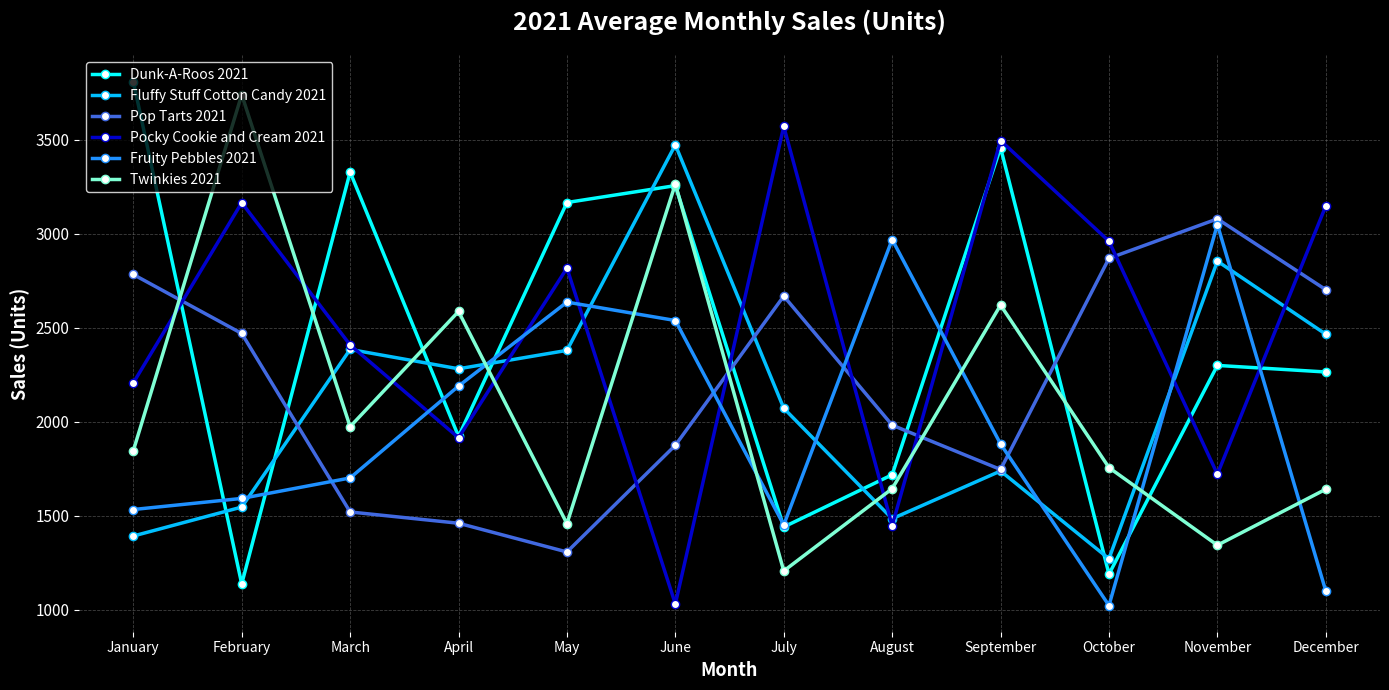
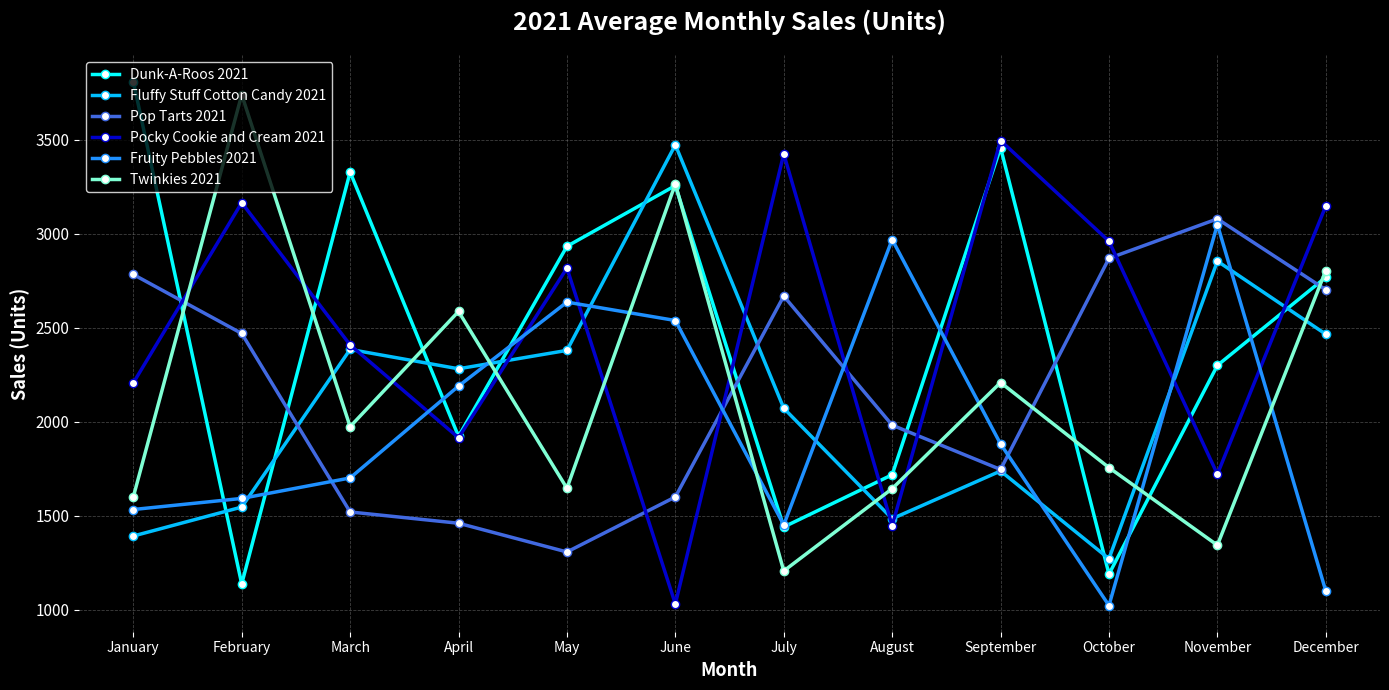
Twinkies 2021, January: 1850 -> 1600
Dunk-A-Roos 2021, May: 3170 -> 2930
Twinkies 2021, May: 1460 -> 1650
Pop Tarts 2021, June: 1880 -> 1600
Pocky Cookie and Cream 2021, July: 3570 -> 3430
Twinkies 2021, September: 2620 -> 2210
Dunk-A-Roos 2021, December: 2270 -> 2770
Twinkies 2021, December: 1640 -> 2810
